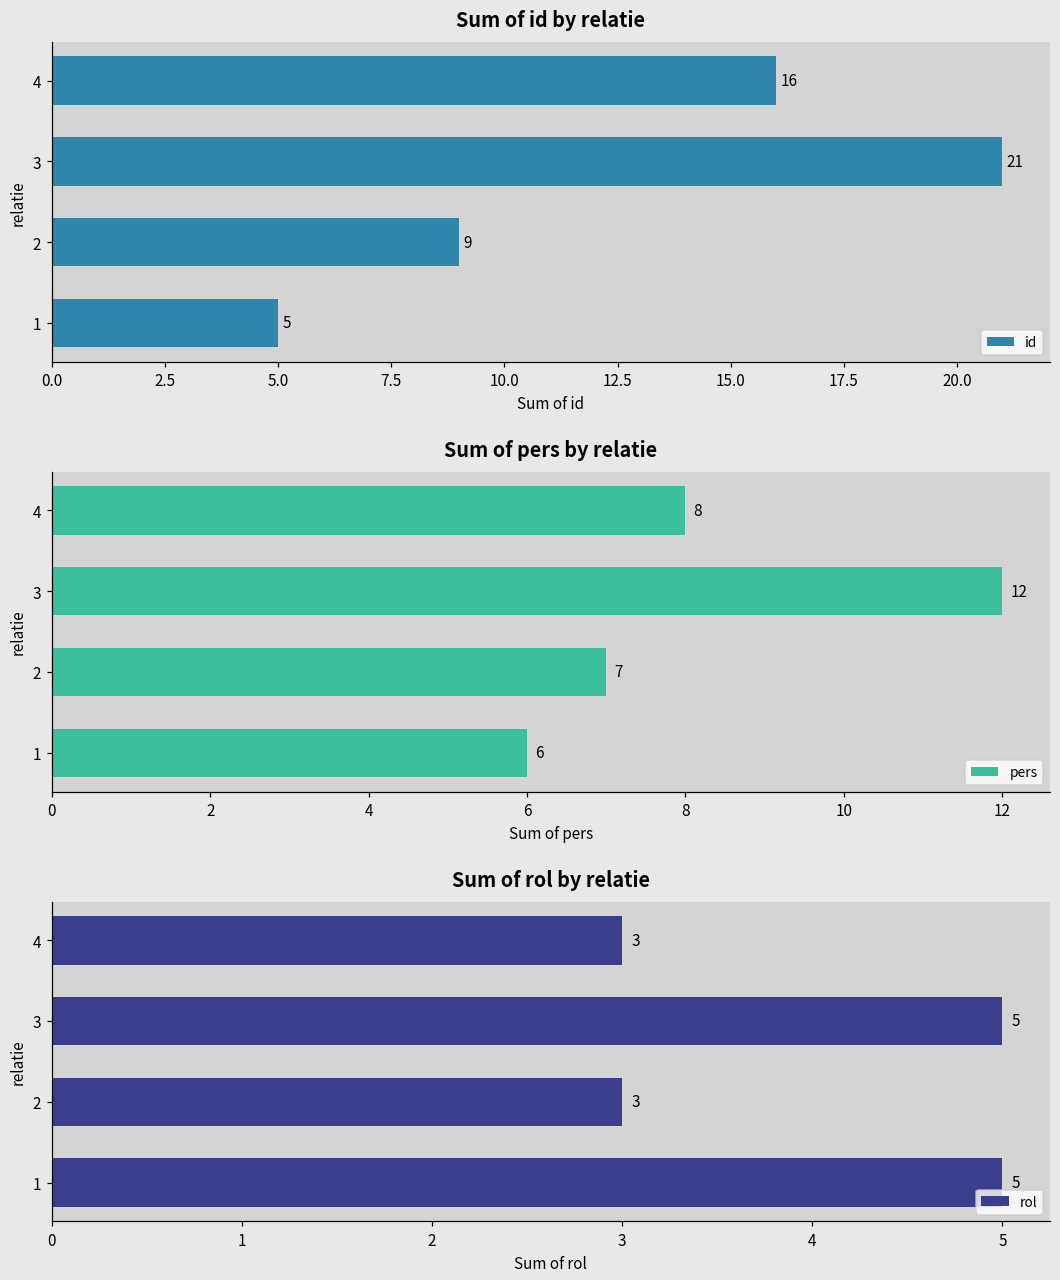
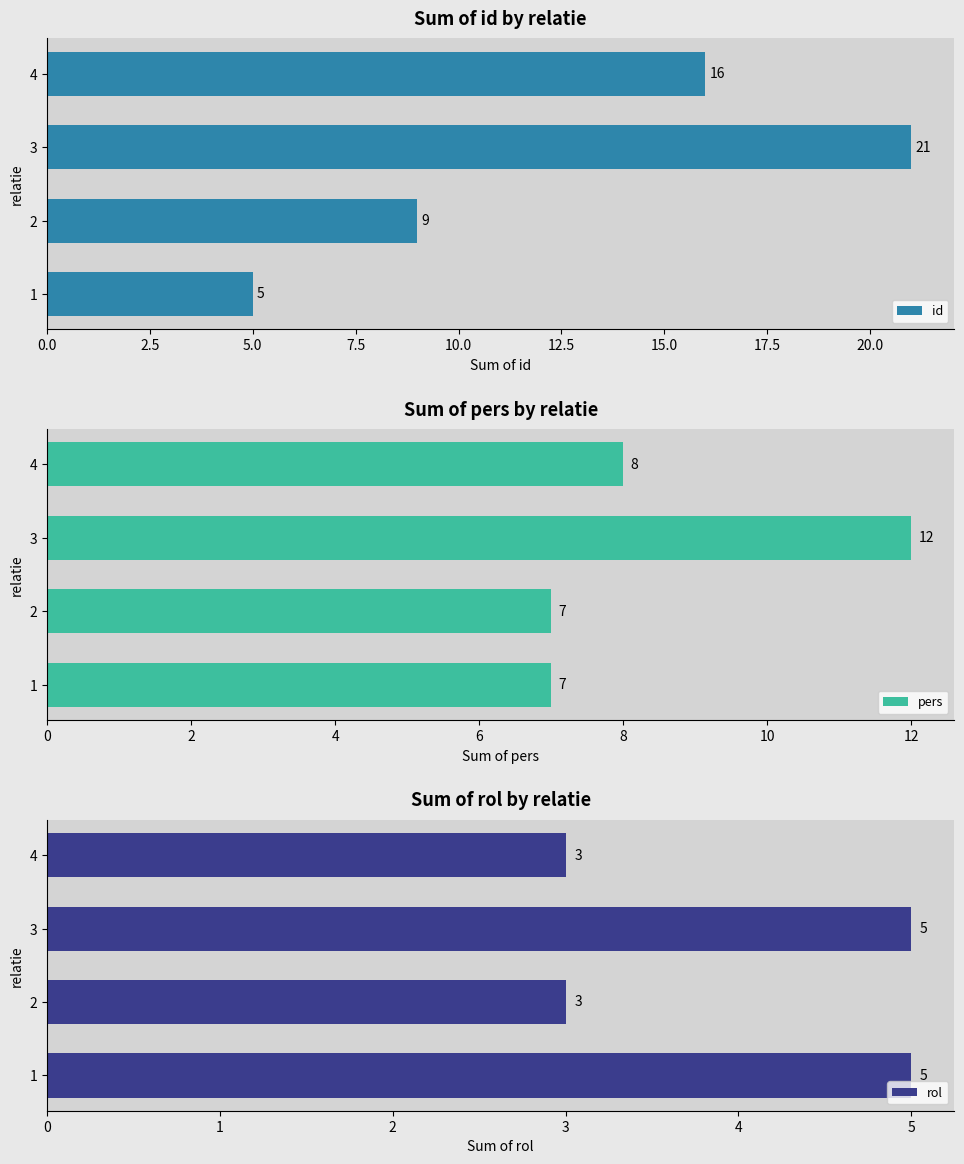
Sum of pers by relatie, 1: 6 -> 7
